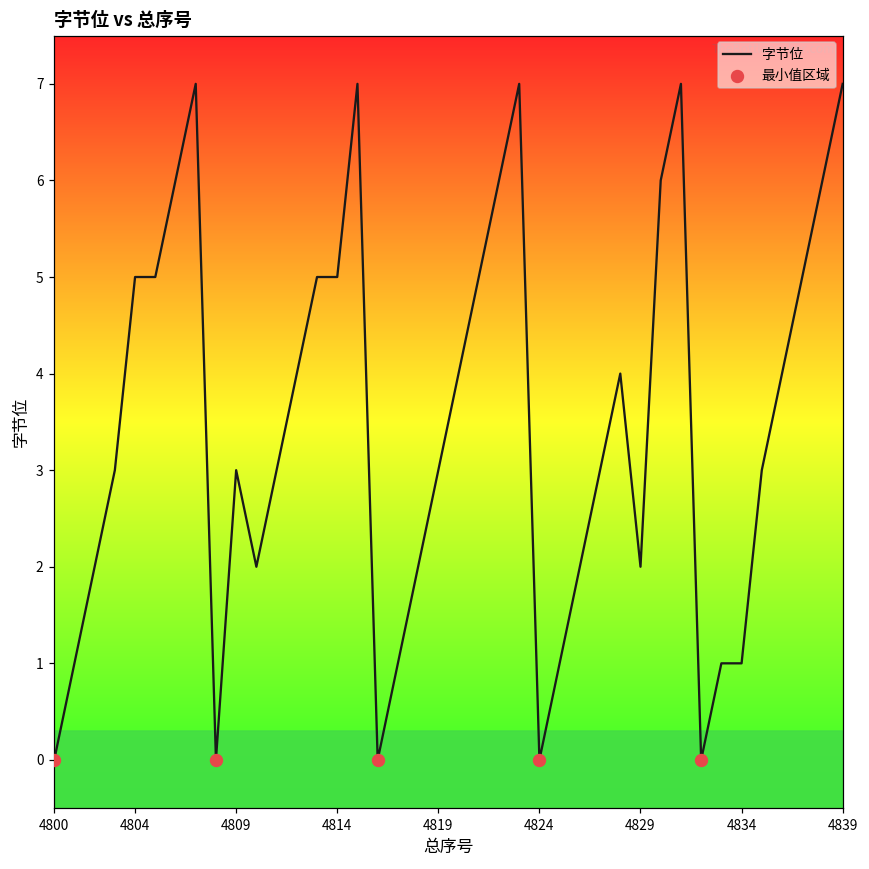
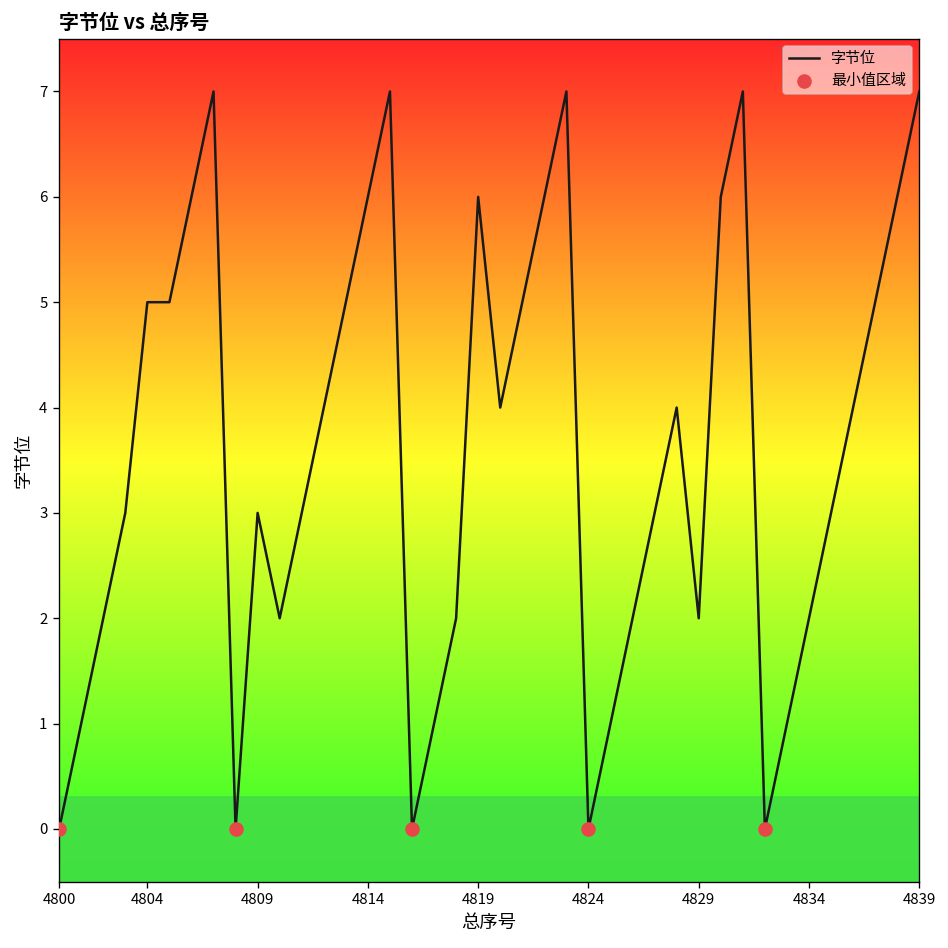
字节位, 4814: 5 -> 6
字节位, 4819: 3 -> 6
字节位, 4834: 1 -> 2
